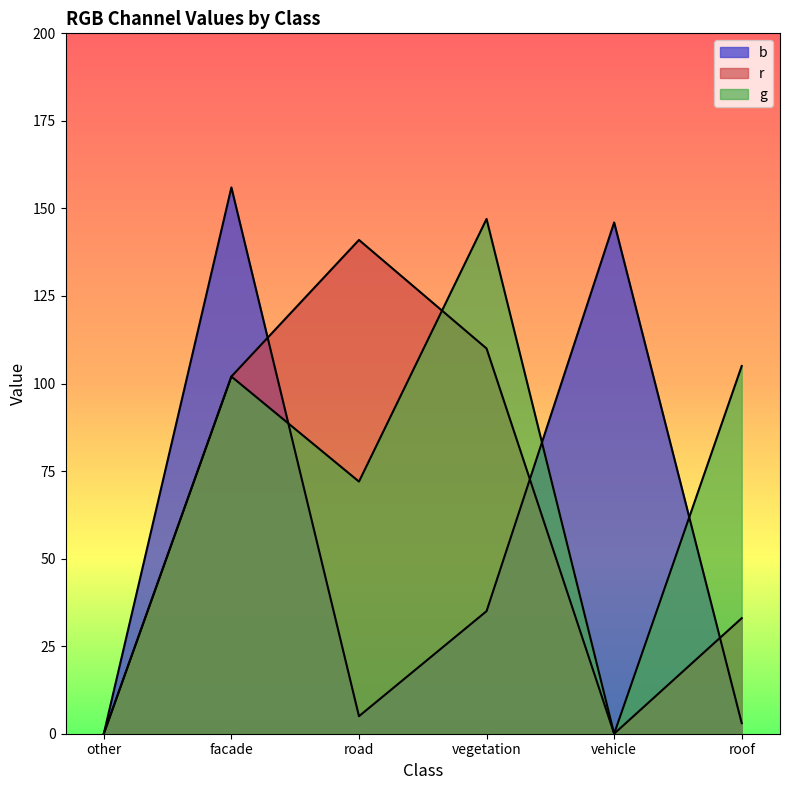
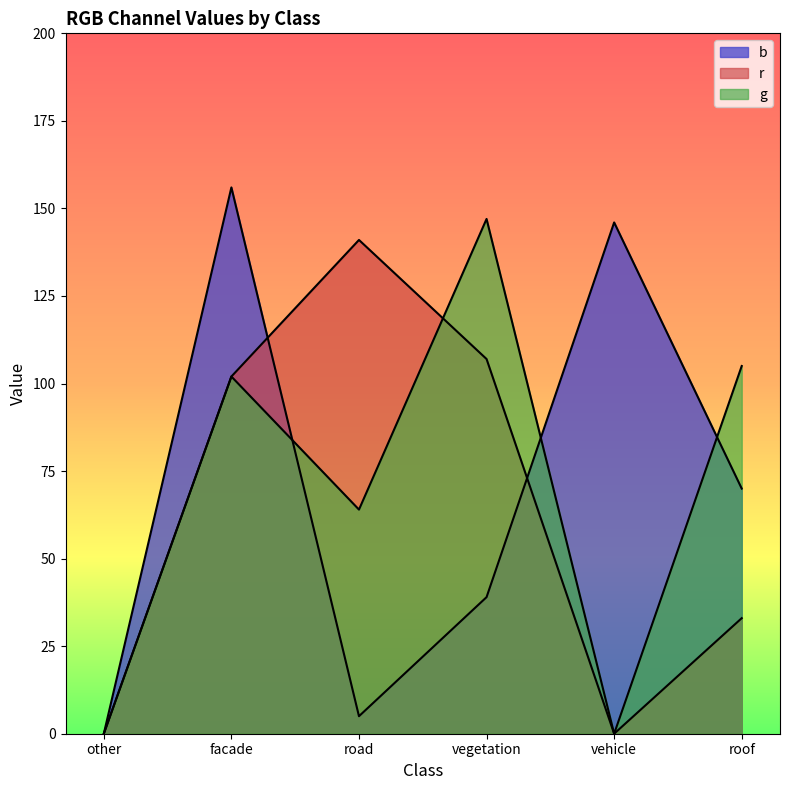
g, road: 72 -> 64
b, vegetation: 35 -> 39
r, vegetation: 110 -> 107
b, roof: 3 -> 70
